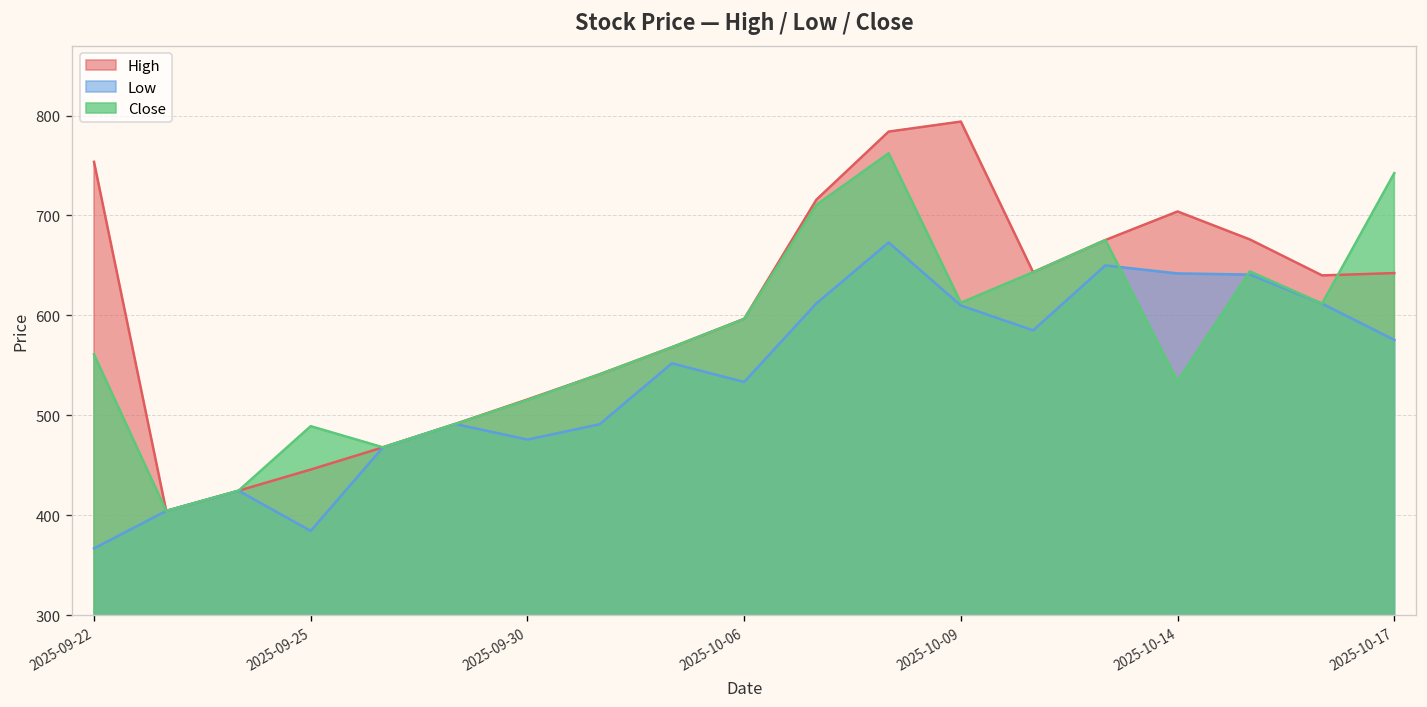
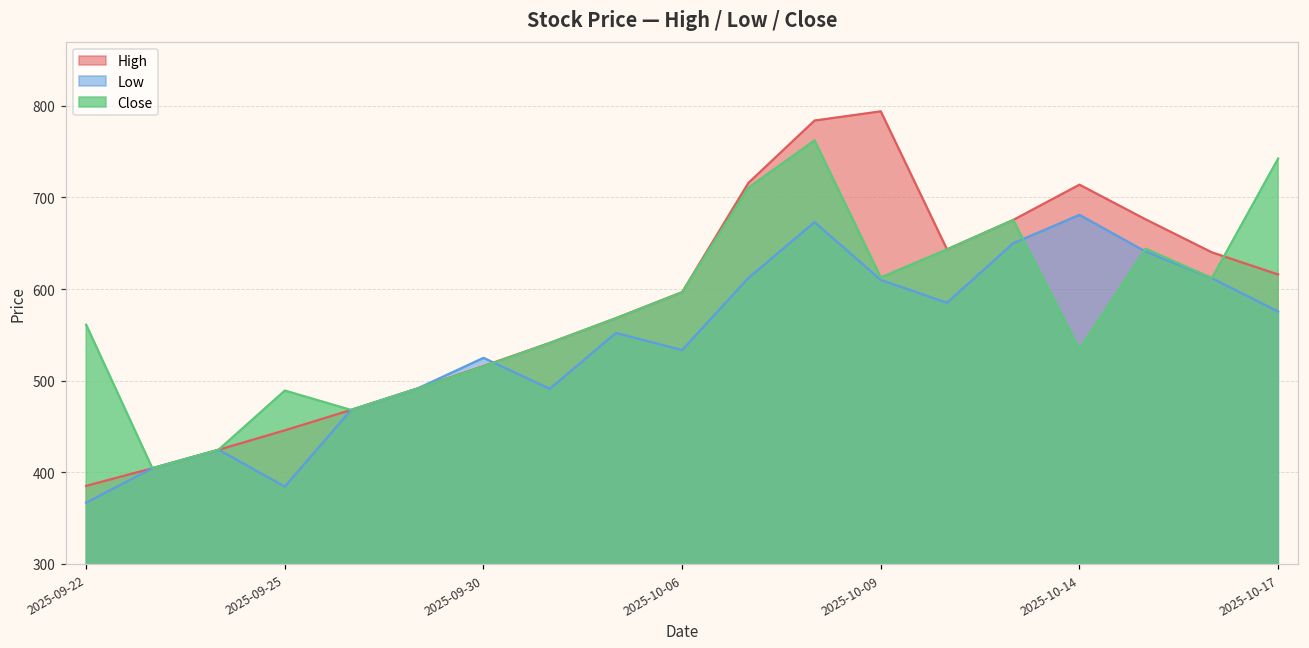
High, 2025-09-22: 750 -> 390
Low, 2025-09-30: 480 -> 520
High, 2025-10-14: 700 -> 710
Low, 2025-10-14: 640 -> 680
High, 2025-10-17: 640 -> 620
